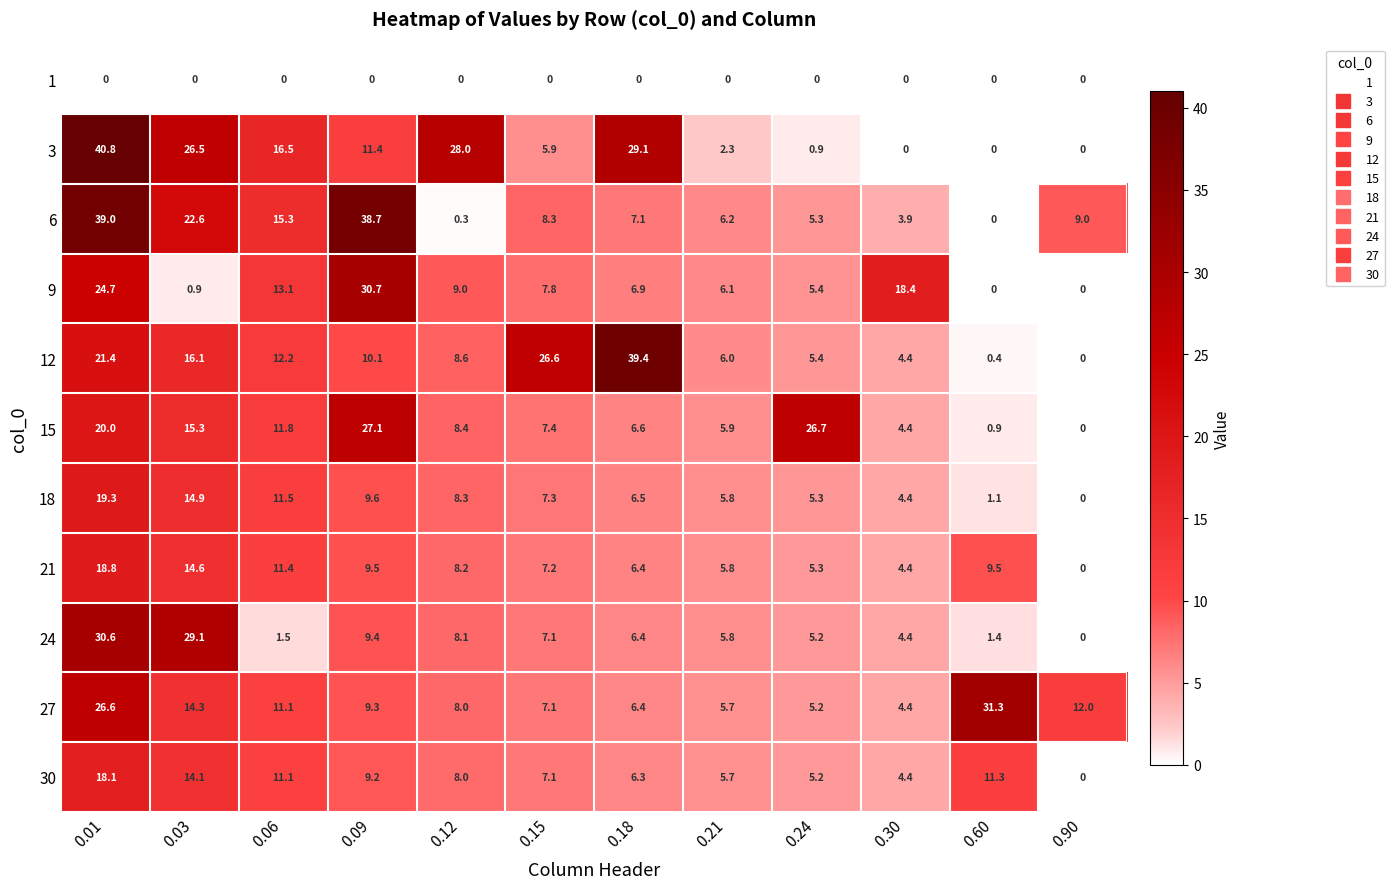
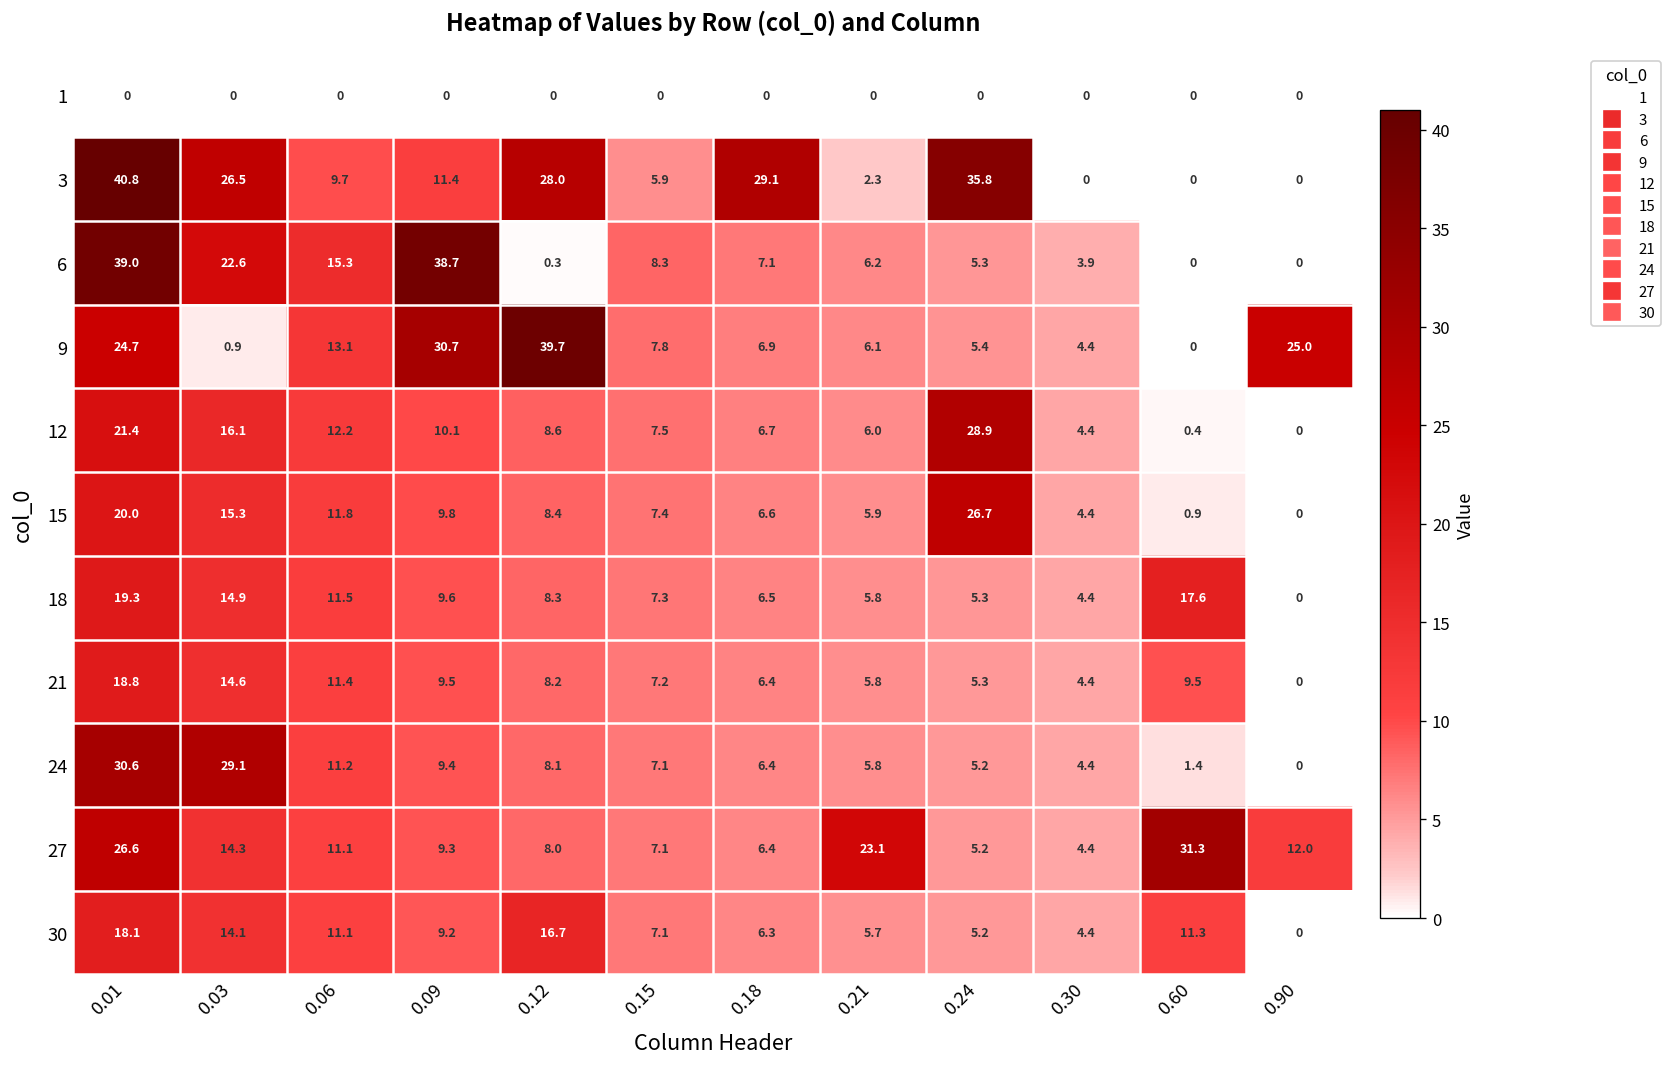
3, 0.06: 16.5 -> 9.7
3, 0.24: 0.9 -> 35.8
6, 0.90: 9.0 -> 0
9, 0.12: 9.0 -> 39.7
9, 0.30: 18.4 -> 4.4
9, 0.90: 0 -> 25.0
12, 0.15: 26.6 -> 7.5
12, 0.18: 39.4 -> 6.7
12, 0.24: 5.4 -> 28.9
15, 0.09: 27.1 -> 9.8
18, 0.60: 1.1 -> 17.6
24, 0.06: 1.5 -> 11.2
27, 0.21: 5.7 -> 23.1
30, 0.12: 8.0 -> 16.7
